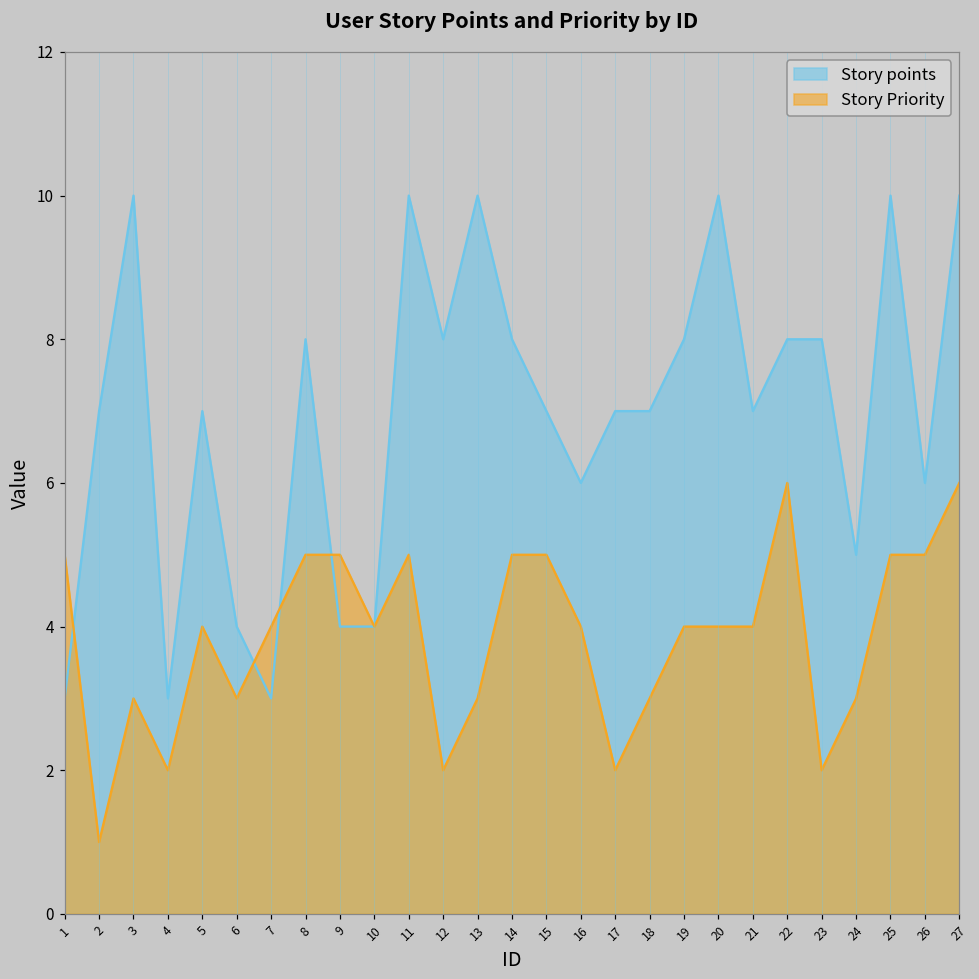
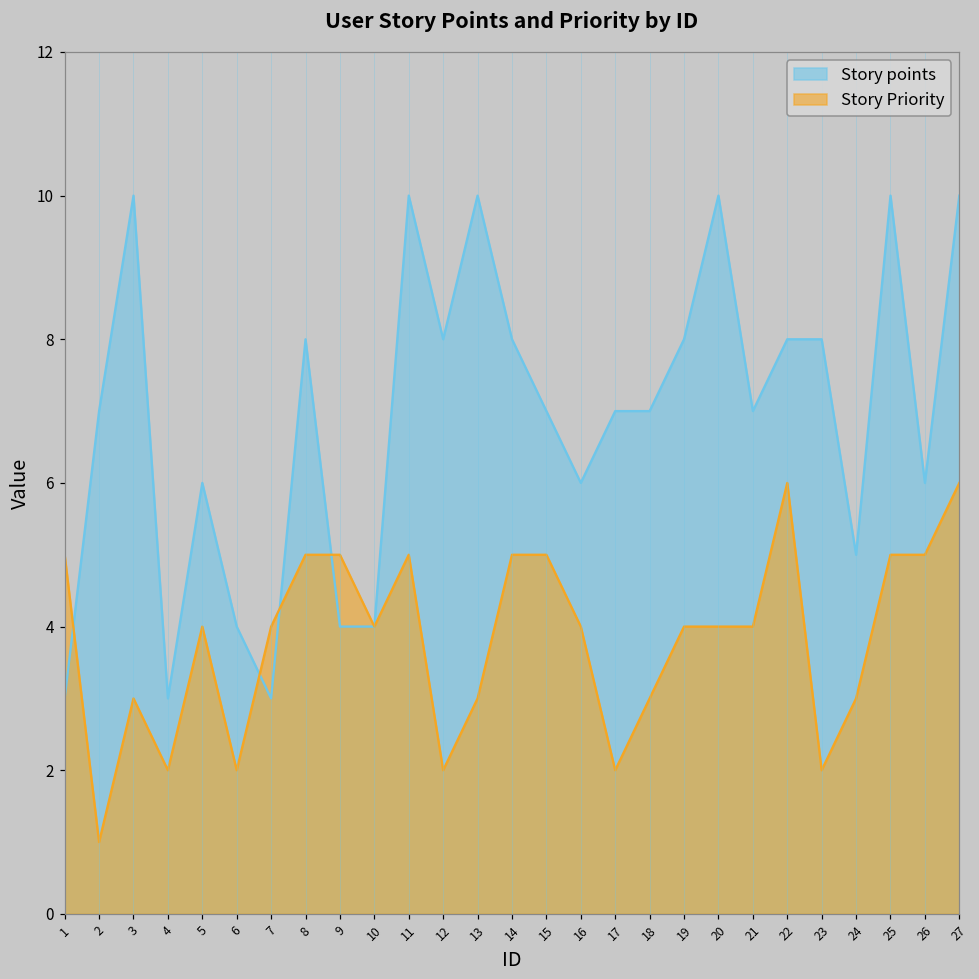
Story points, 5: 7 -> 6
Story Priority, 6: 3 -> 2
